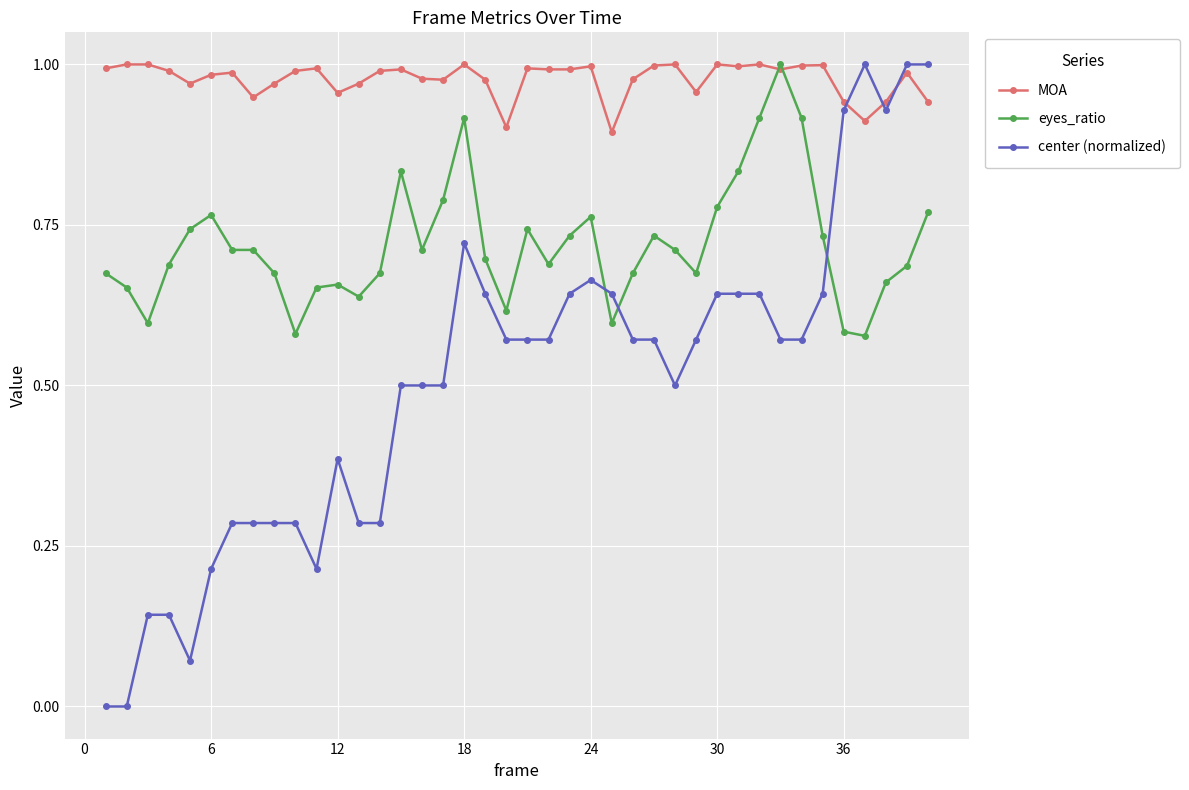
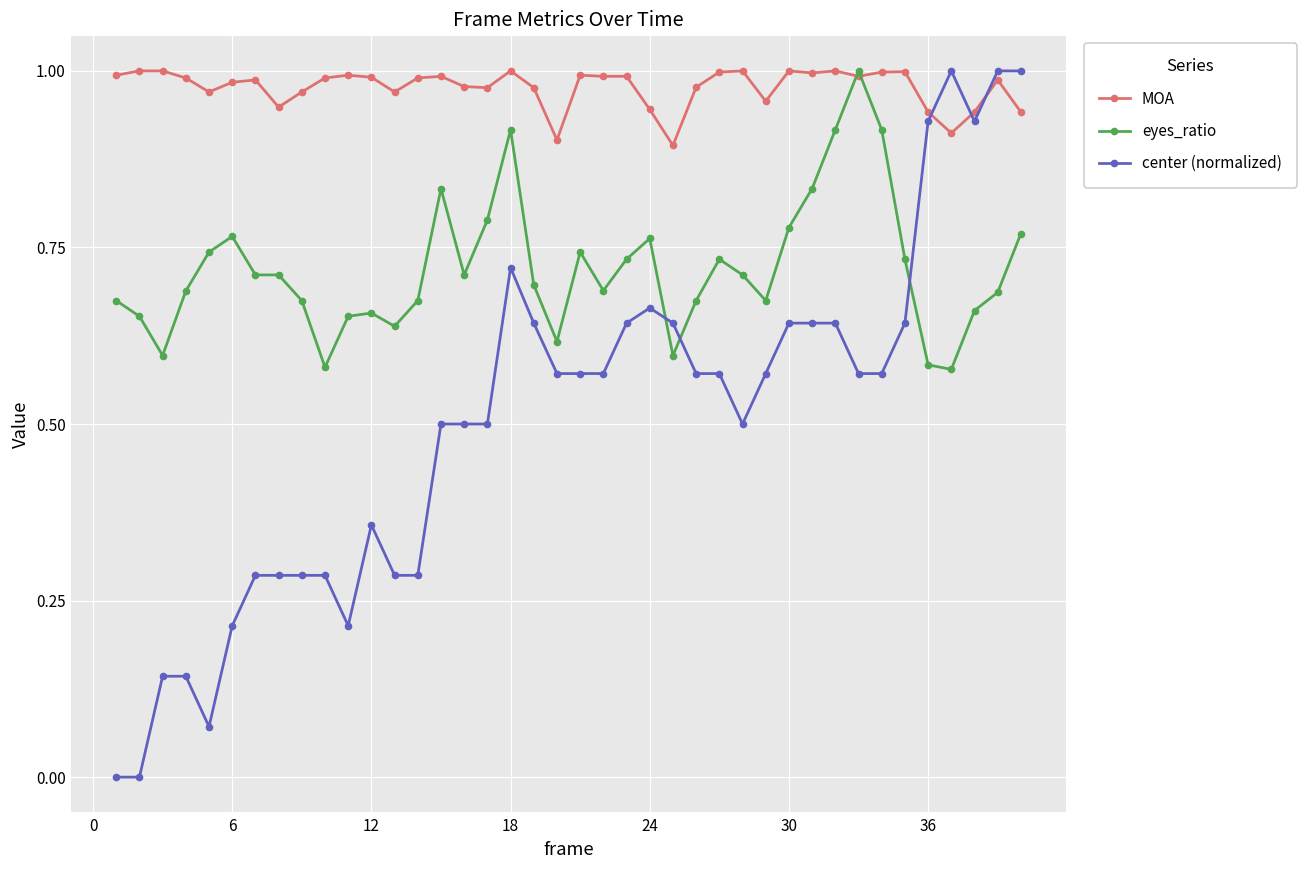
MOA, 12: 0.96 -> 0.99
center (normalized), 12: 0.39 -> 0.36
MOA, 24: 1.00 -> 0.95
